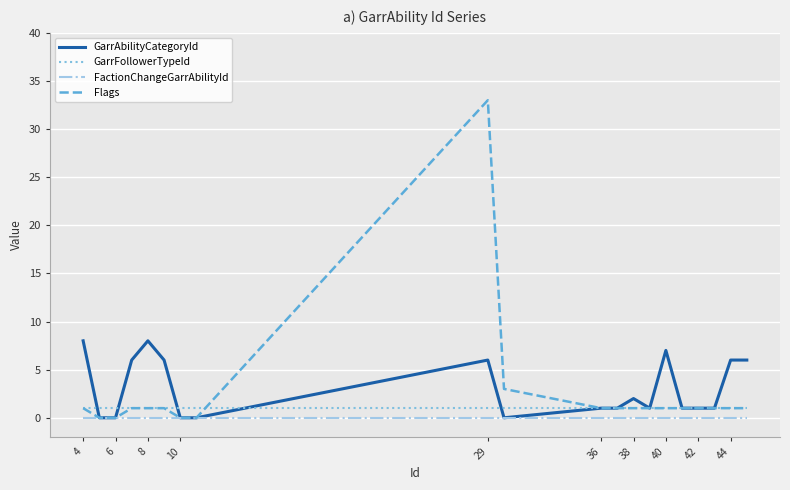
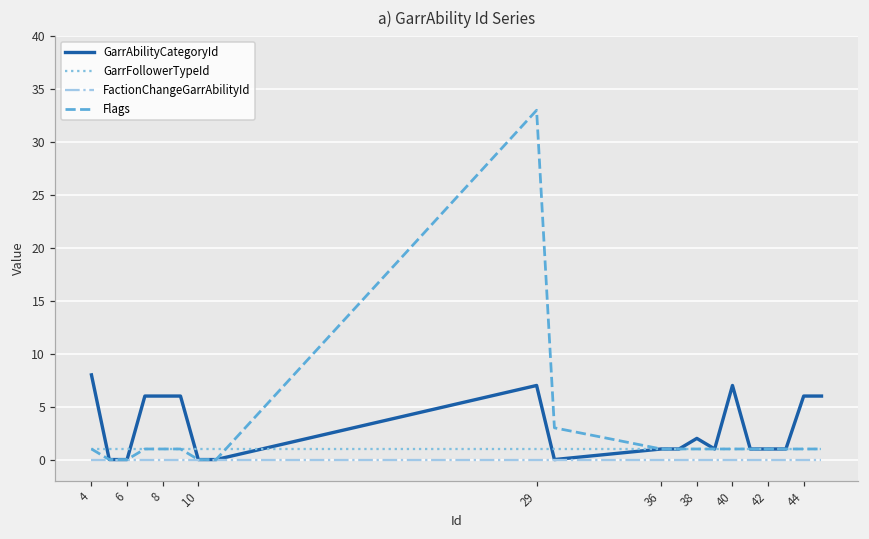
GarrAbilityCategoryId, 8: 8 -> 6
GarrAbilityCategoryId, 29: 6 -> 7
